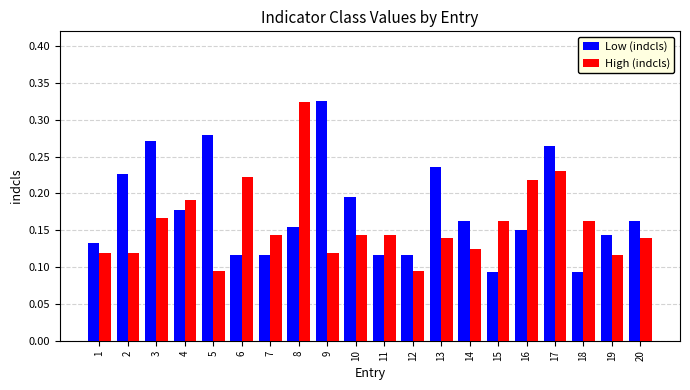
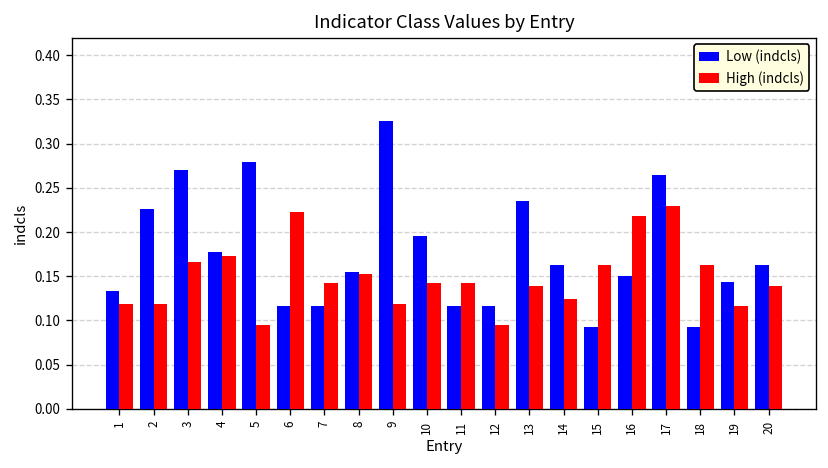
High (indcls), 4: 0.19 -> 0.17
High (indcls), 8: 0.32 -> 0.15
